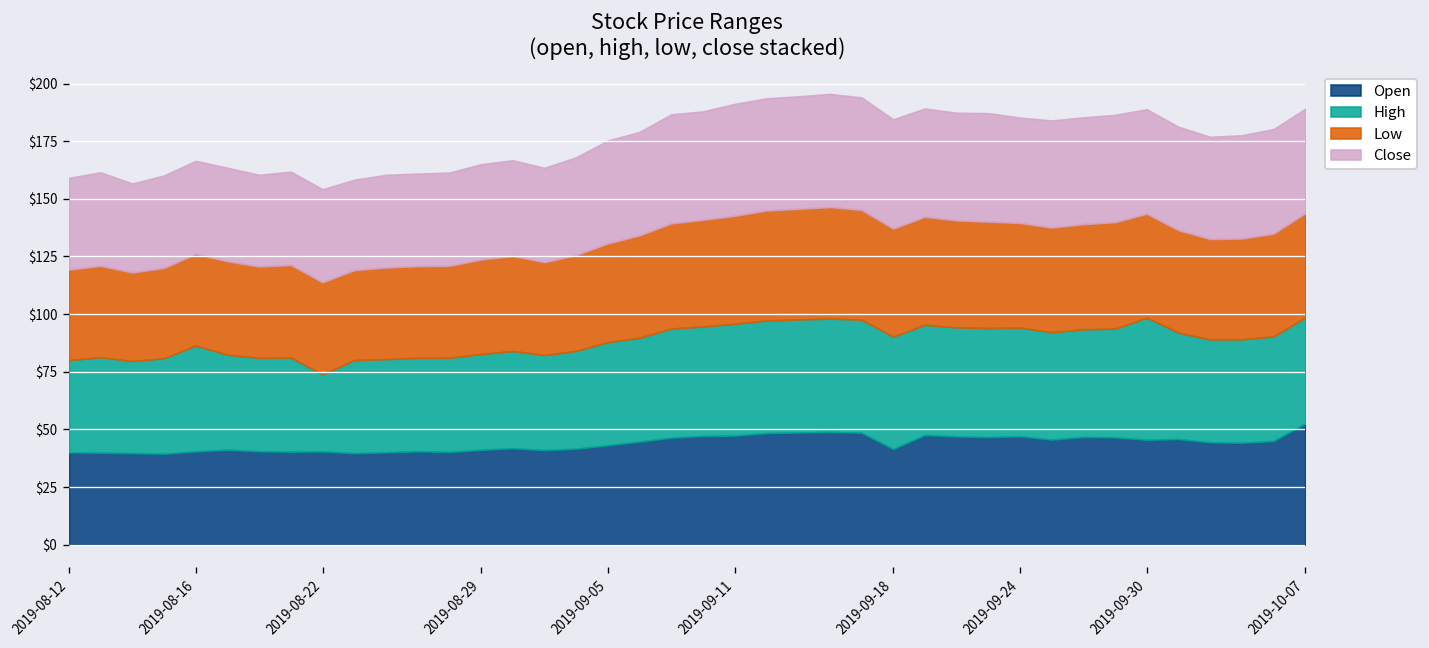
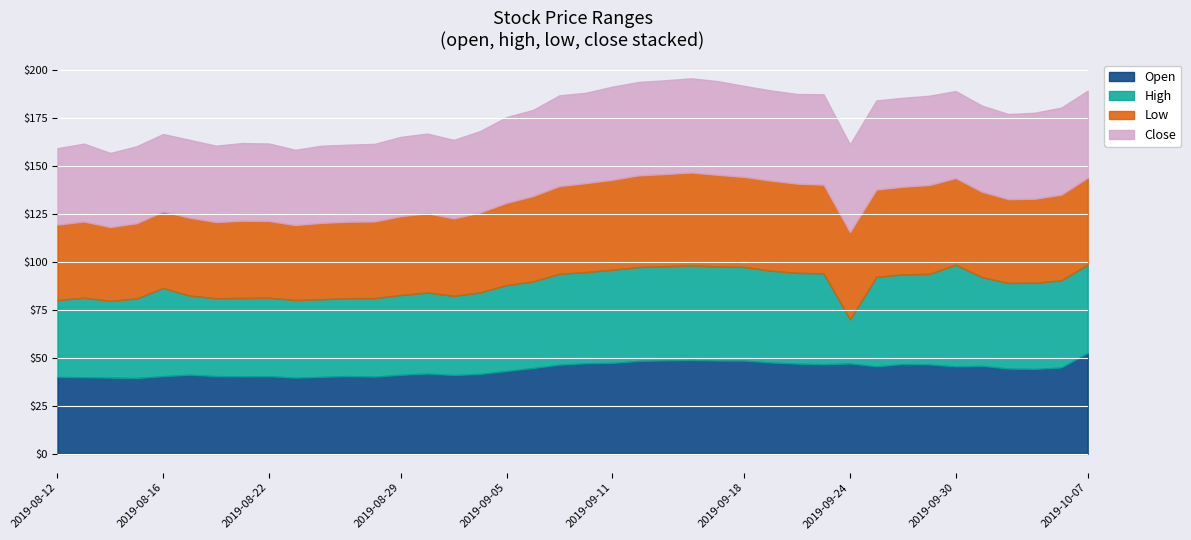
High, 2019-08-22: $33 -> $41
Open, 2019-09-18: $41 -> $49
High, 2019-09-24: $47 -> $23
